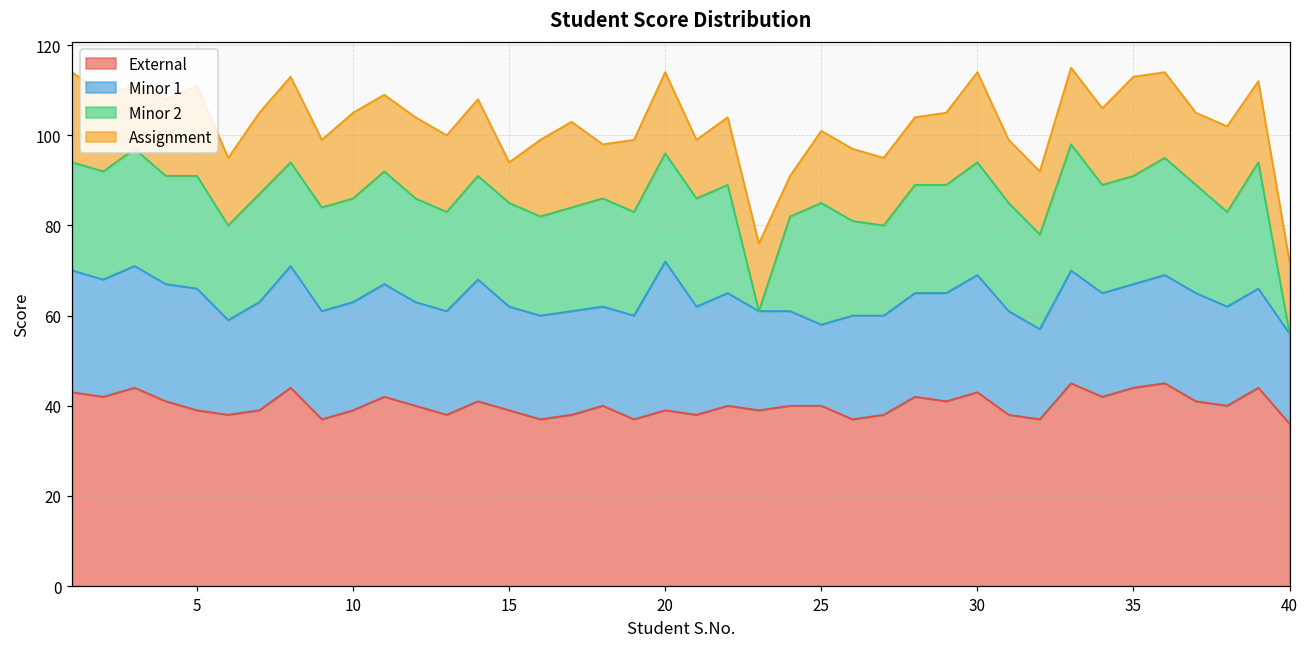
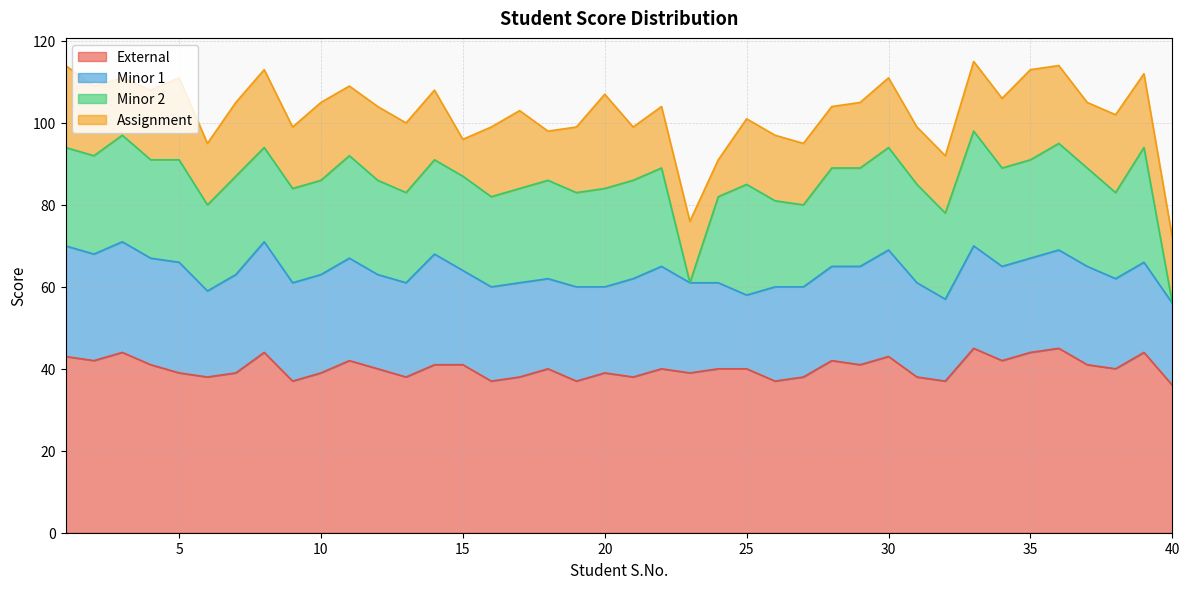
External, 15: 39 -> 41
Minor 1, 20: 33 -> 21
Assignment, 20: 18 -> 23
Assignment, 30: 20 -> 17
